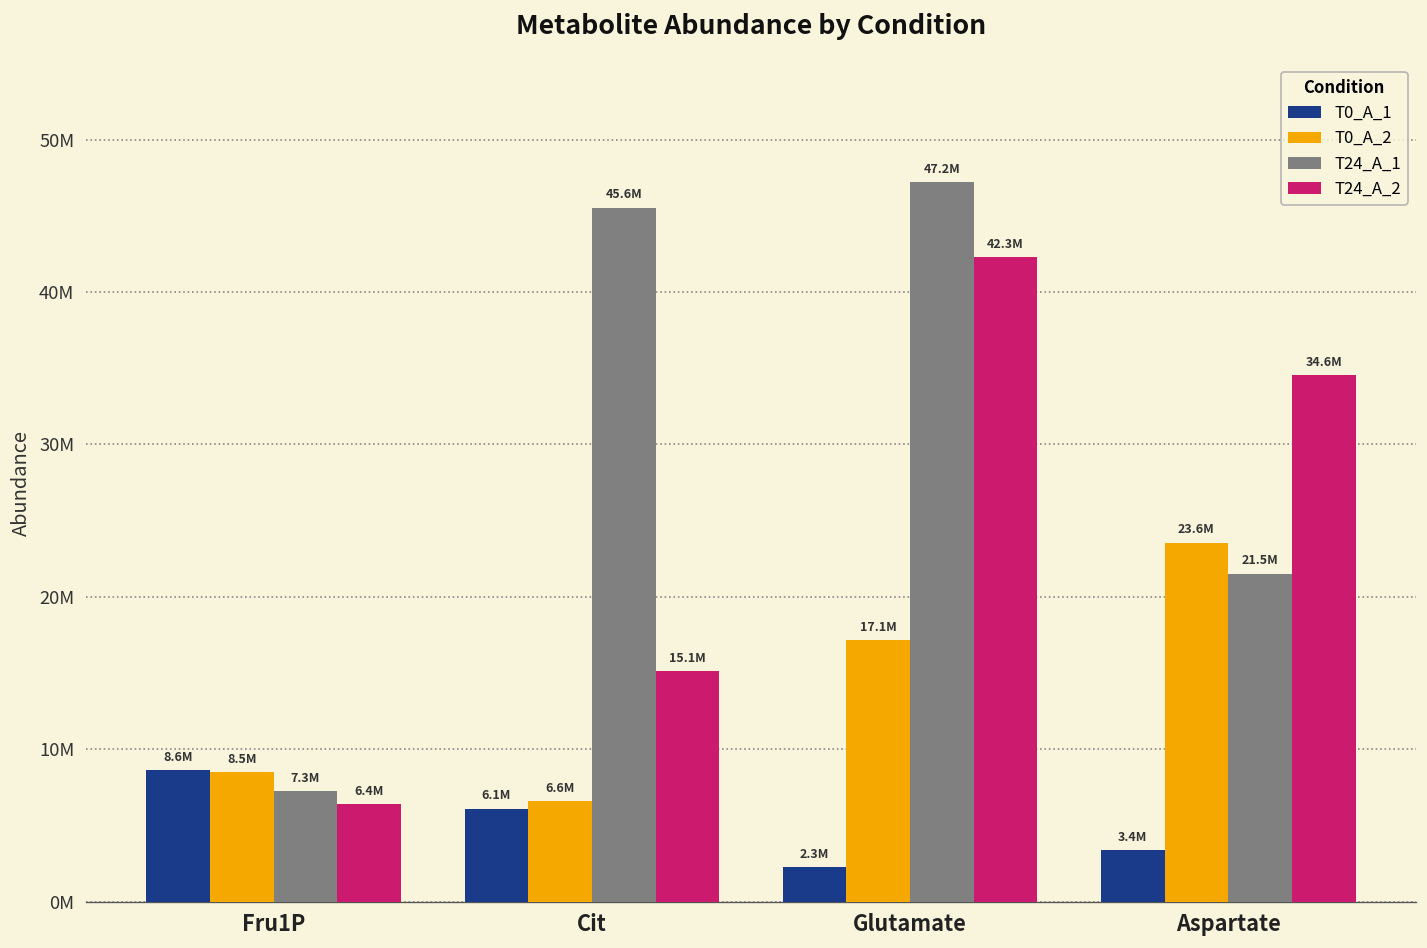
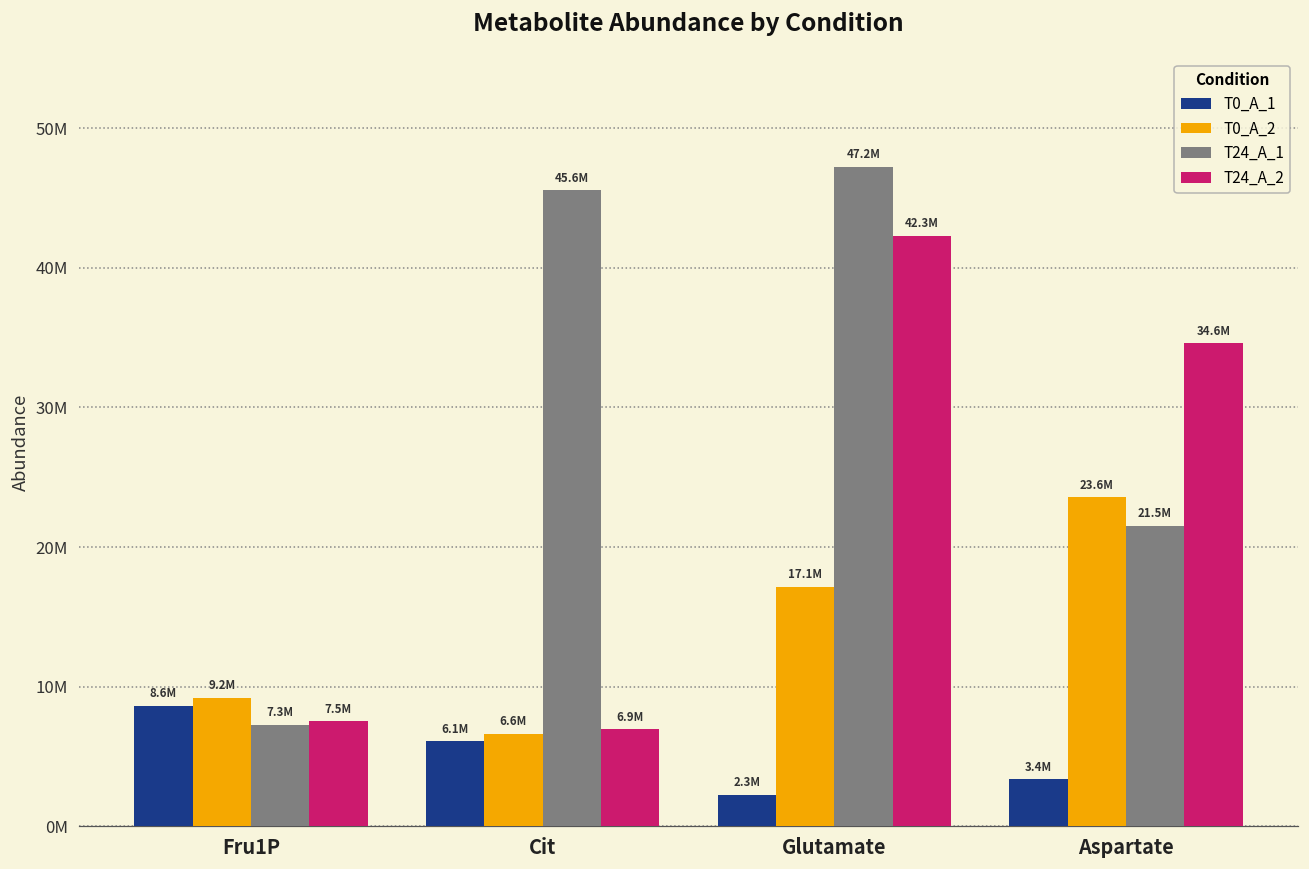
T0_A_2, Fru1P: 8.5M -> 9.2M
T24_A_2, Fru1P: 6.4M -> 7.5M
T24_A_2, Cit: 15.1M -> 6.9M
